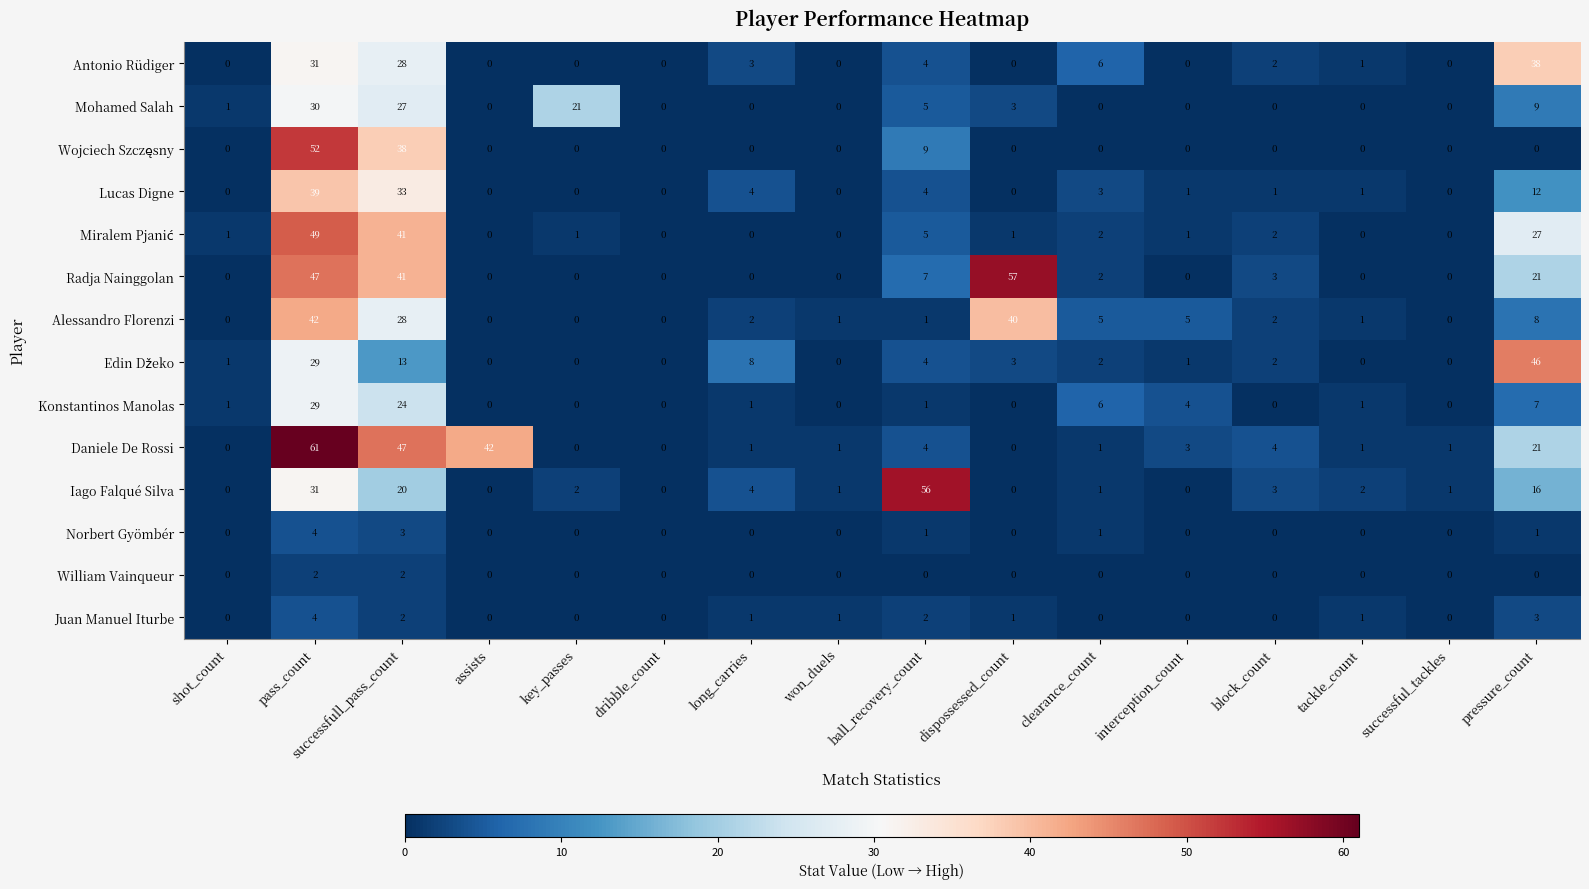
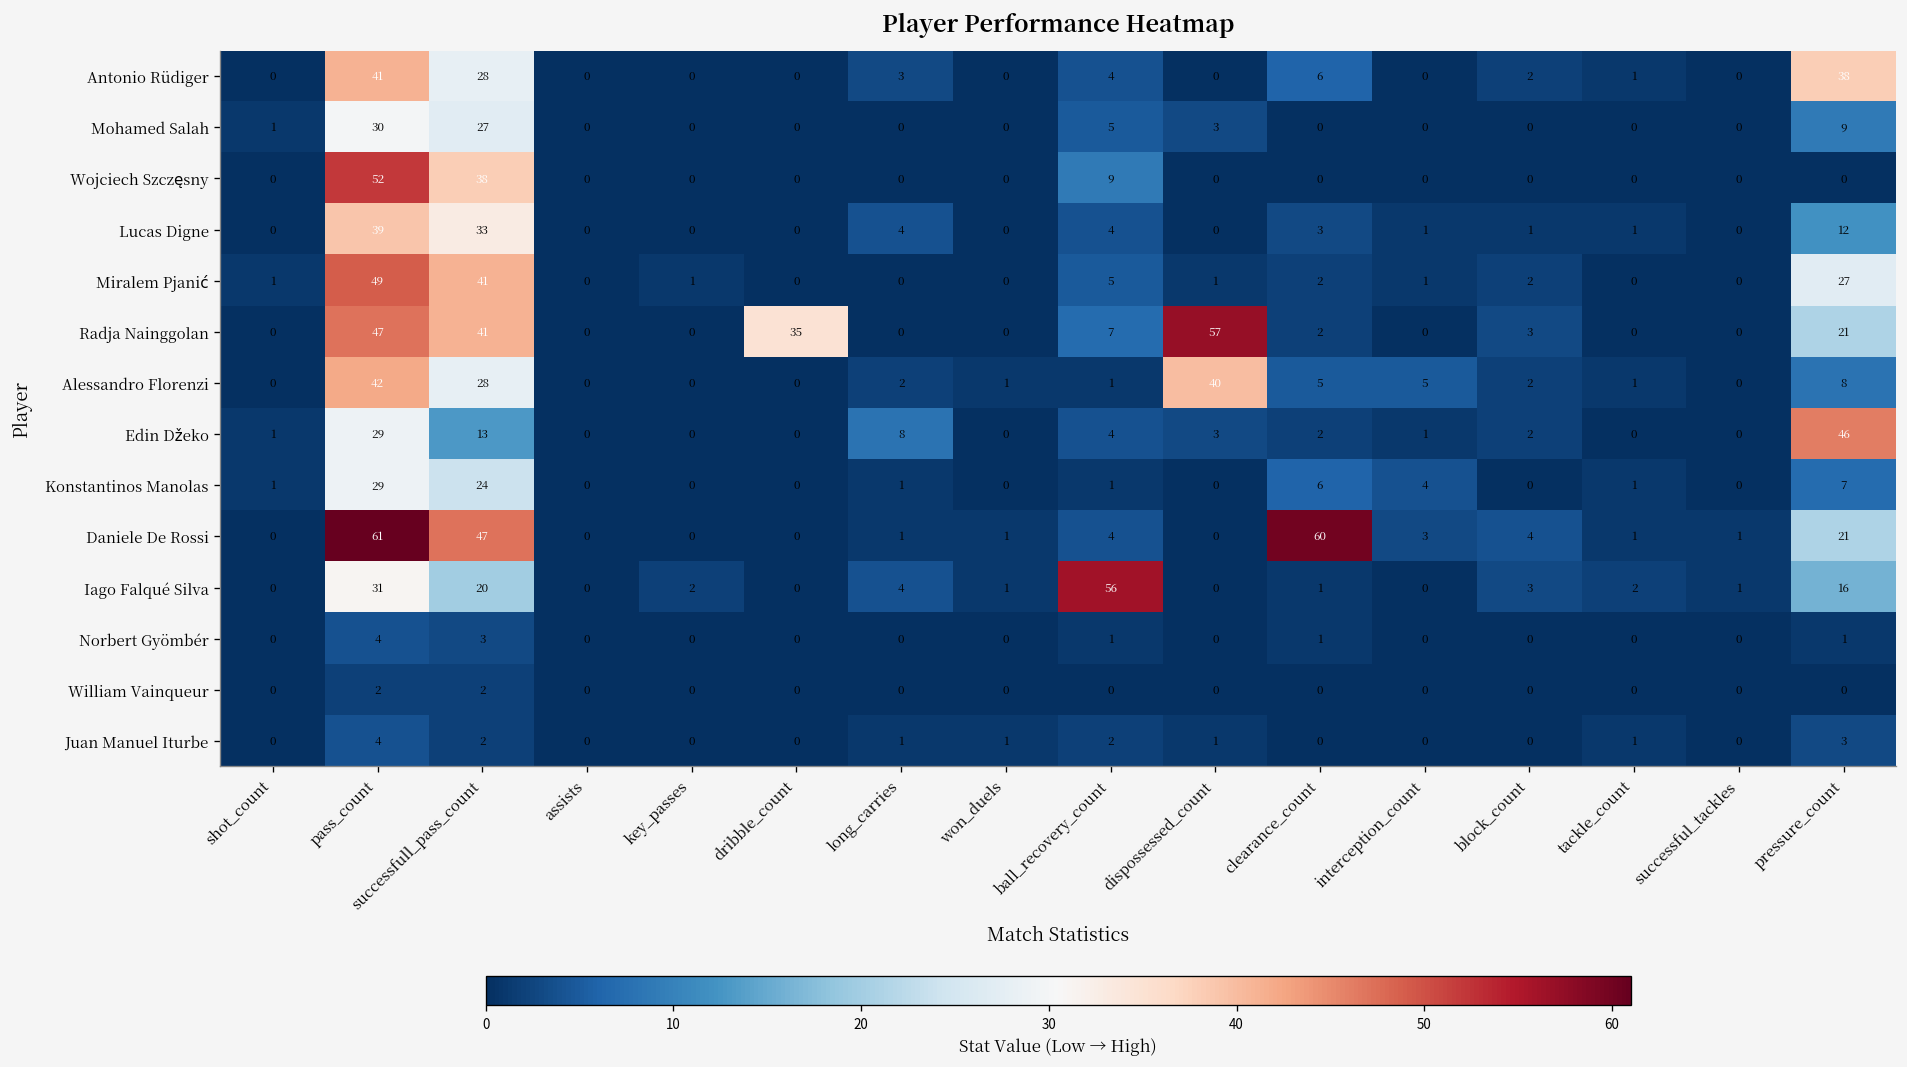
Antonio Rüdiger, pass_count: 31 -> 41
Mohamed Salah, key_passes: 21 -> 0
Radja Nainggolan, dribble_count: 0 -> 35
Daniele De Rossi, assists: 42 -> 0
Daniele De Rossi, clearance_count: 1 -> 60
